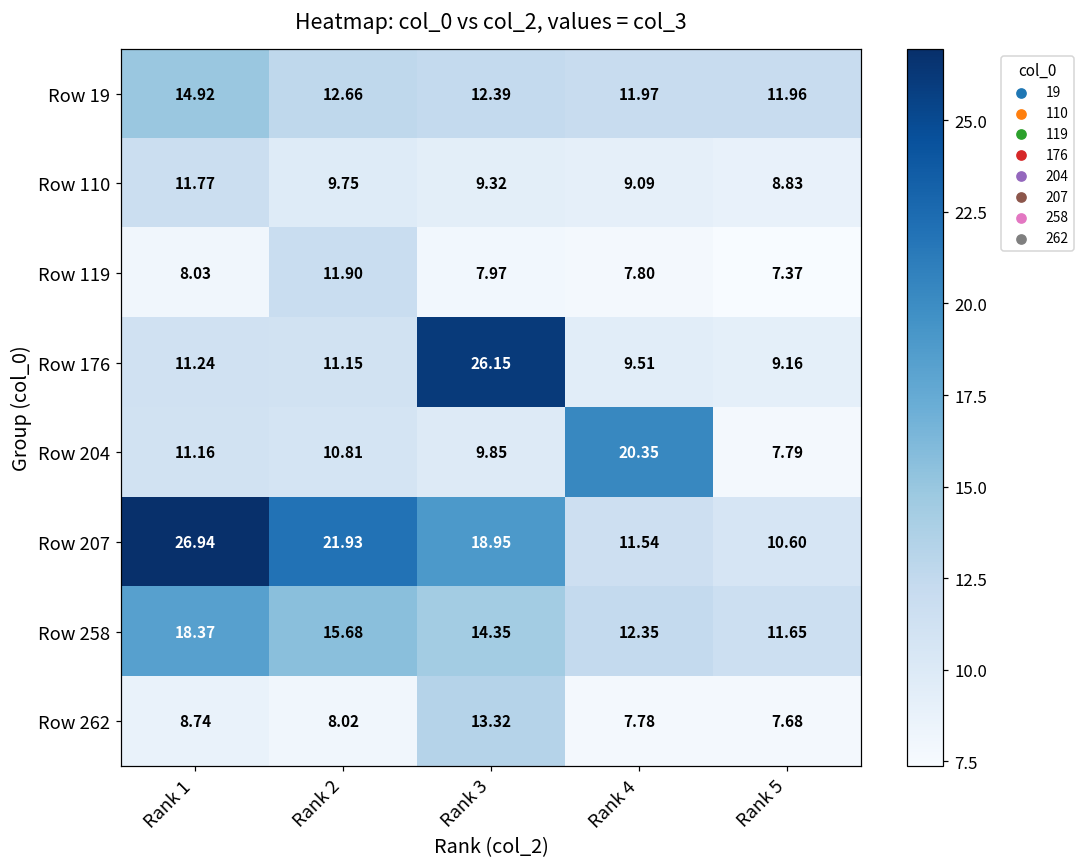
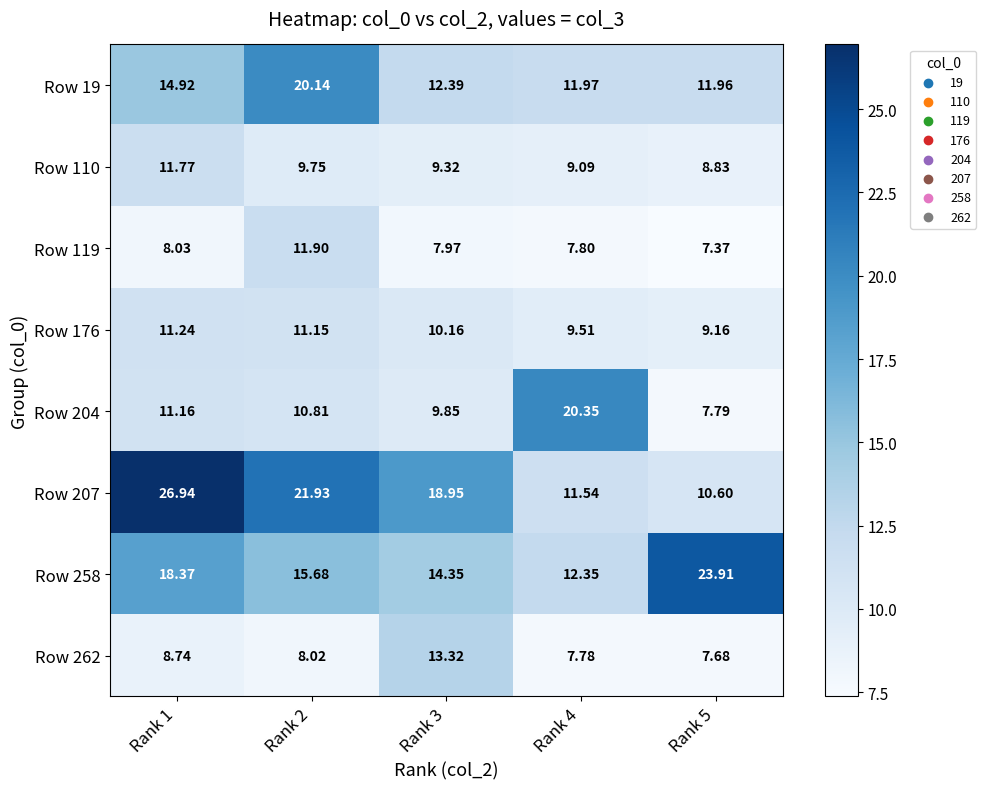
Row 19, Rank 2: 12.66 -> 20.14
Row 176, Rank 3: 26.15 -> 10.16
Row 258, Rank 5: 11.65 -> 23.91
